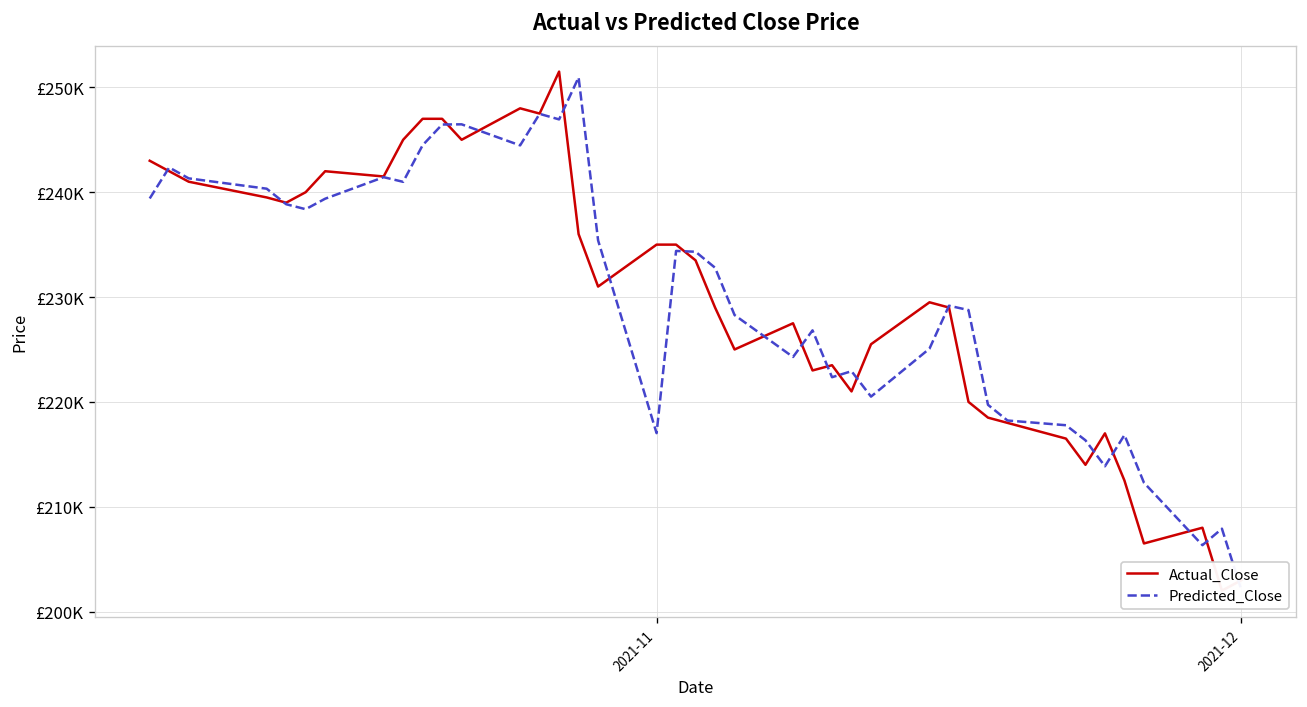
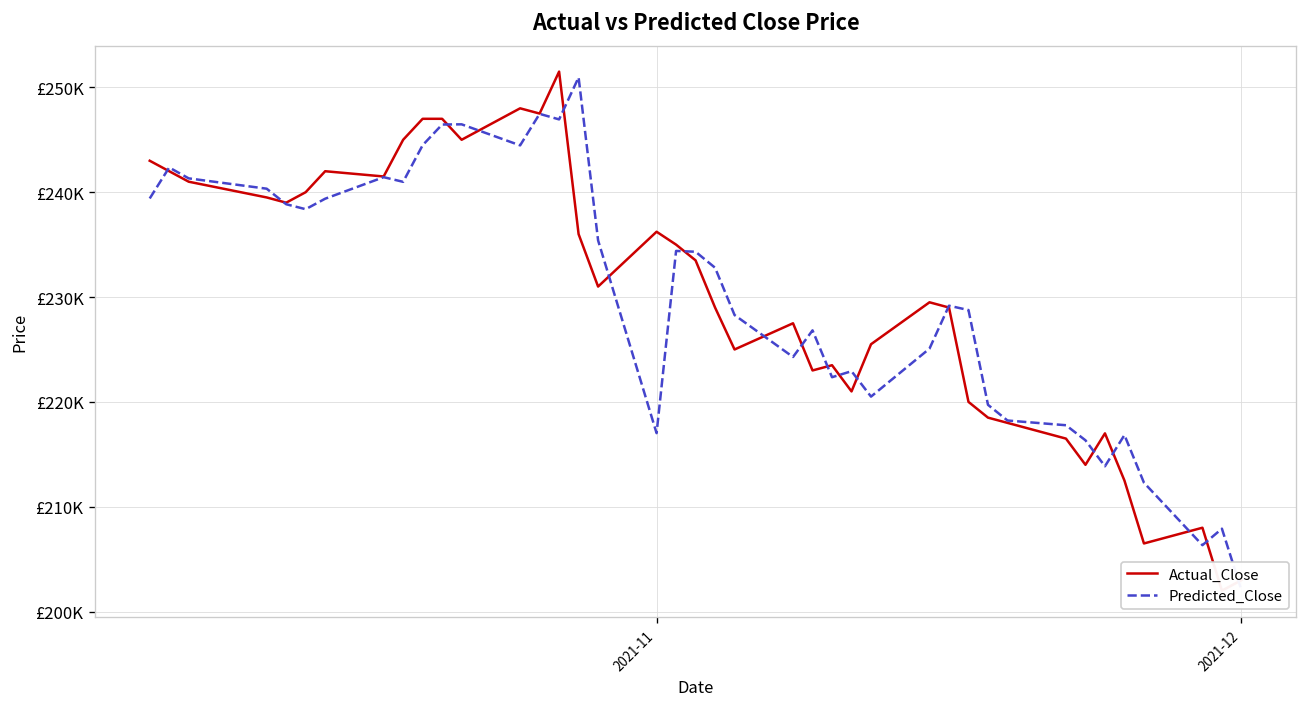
Actual_Close, 2021-11: £235000 -> £236000
